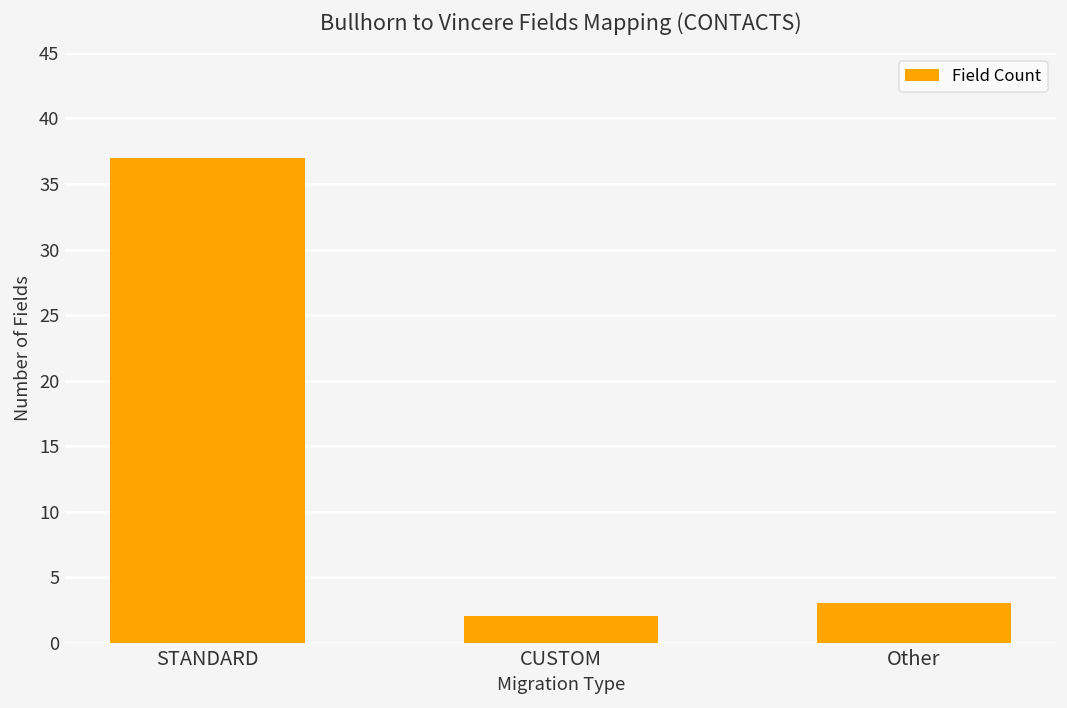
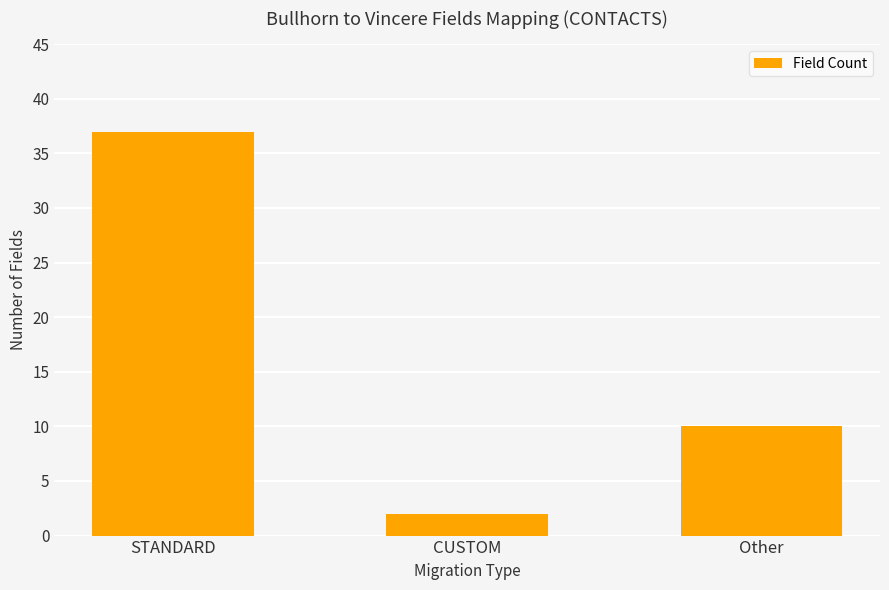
Other: 3 -> 10
